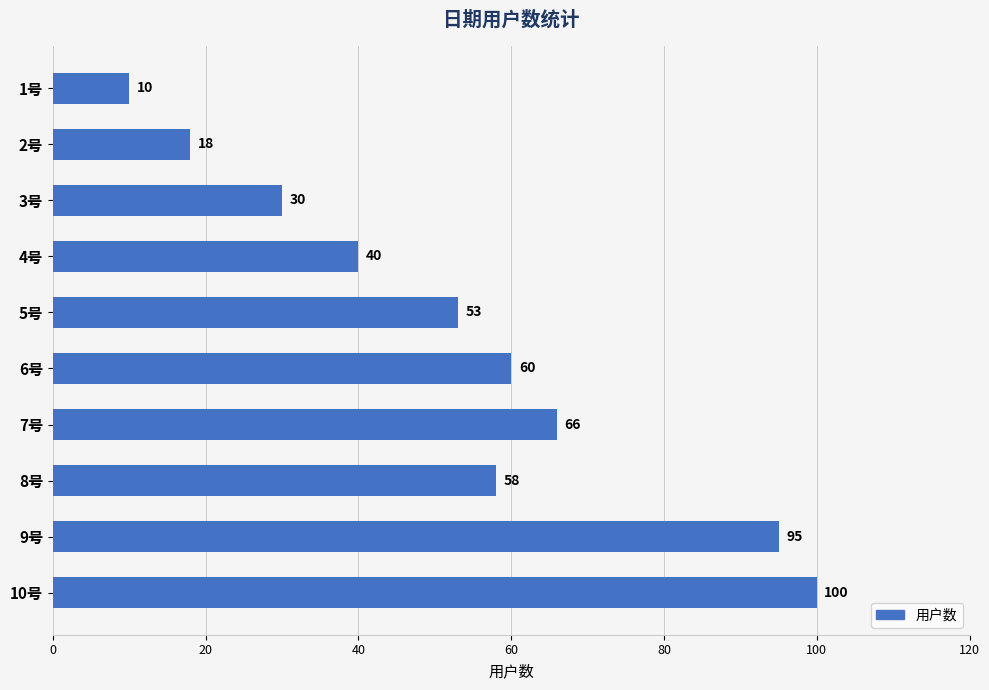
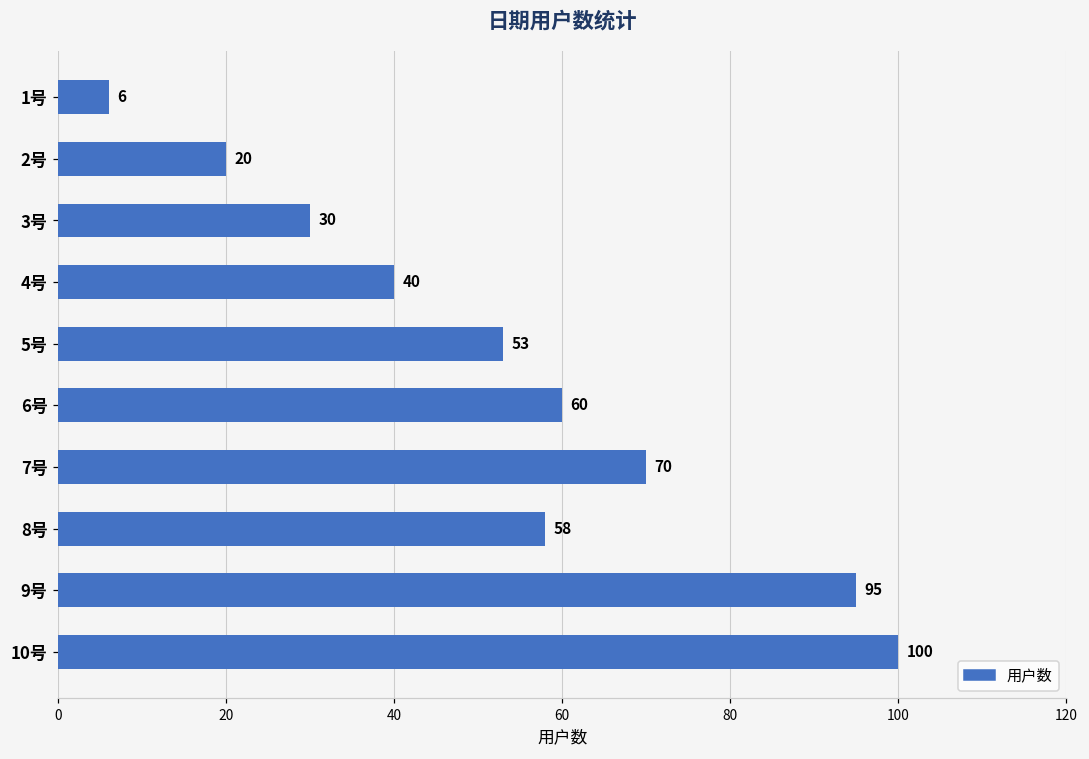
1号: 10 -> 6
2号: 18 -> 20
7号: 66 -> 70
